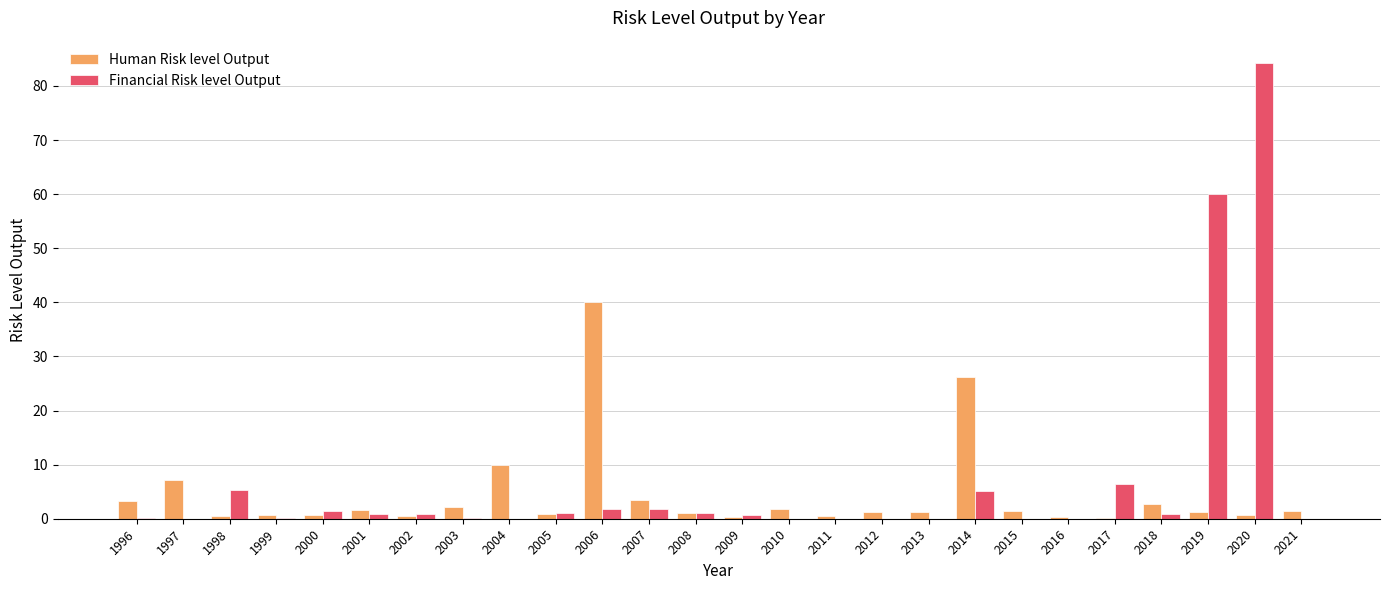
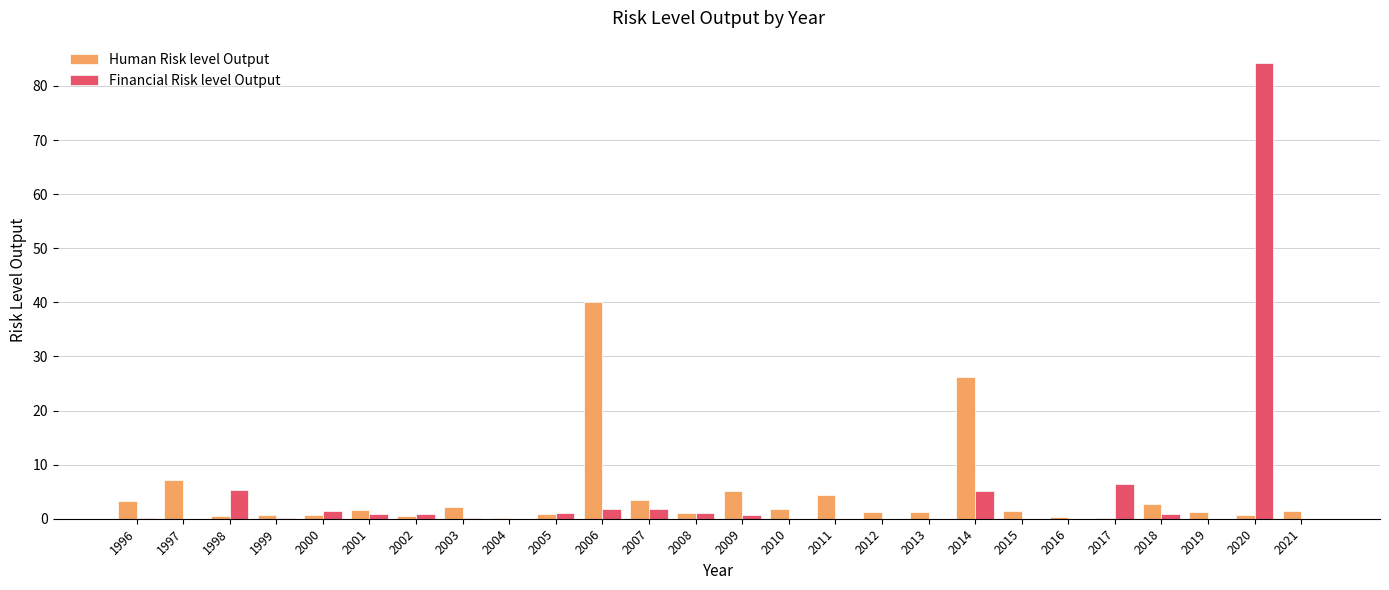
Human Risk level Output, 2004: 10 -> 0
Human Risk level Output, 2009: 0 -> 5
Human Risk level Output, 2011: 1 -> 4
Financial Risk level Output, 2019: 60 -> 0
